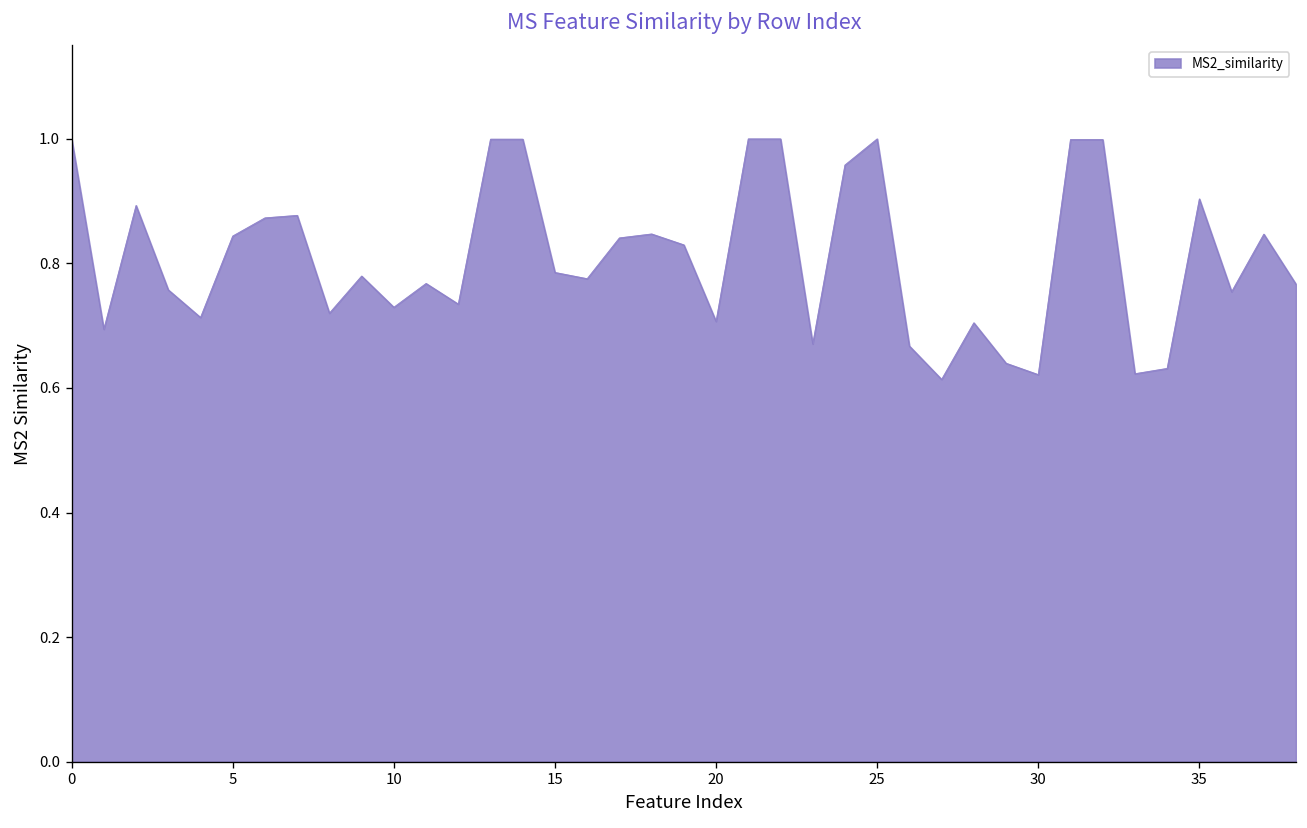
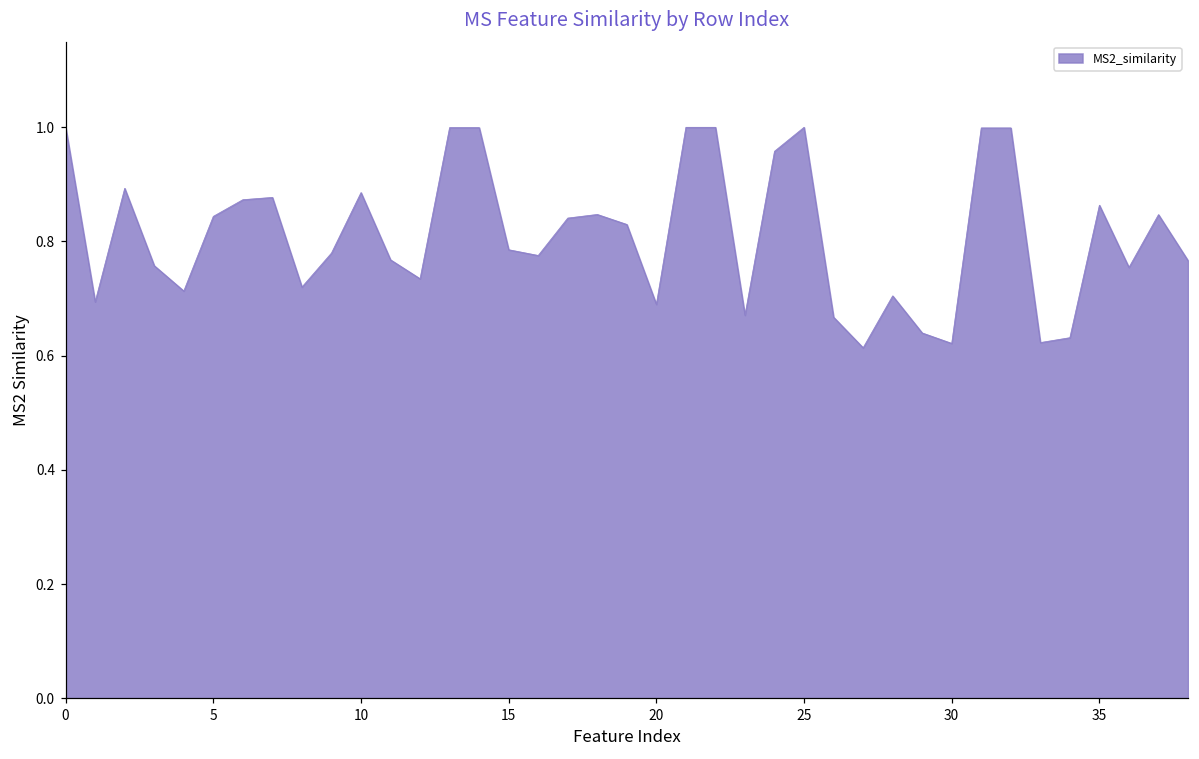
10: 0.73 -> 0.89
20: 0.71 -> 0.69
35: 0.90 -> 0.86
